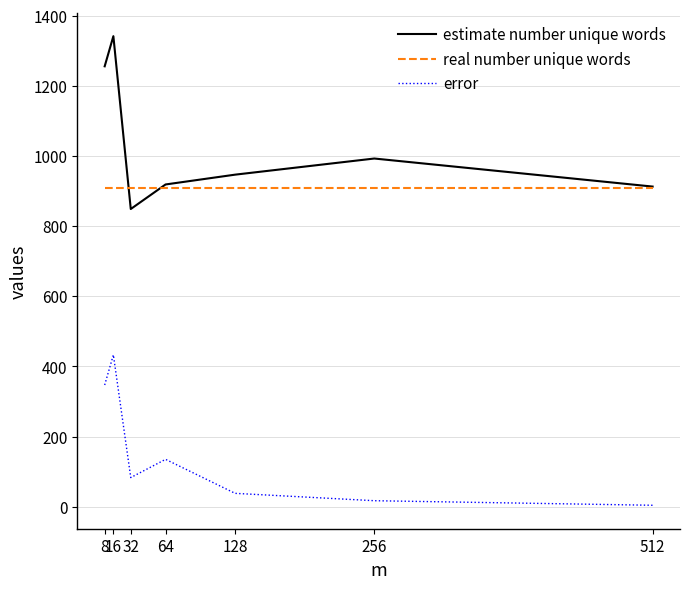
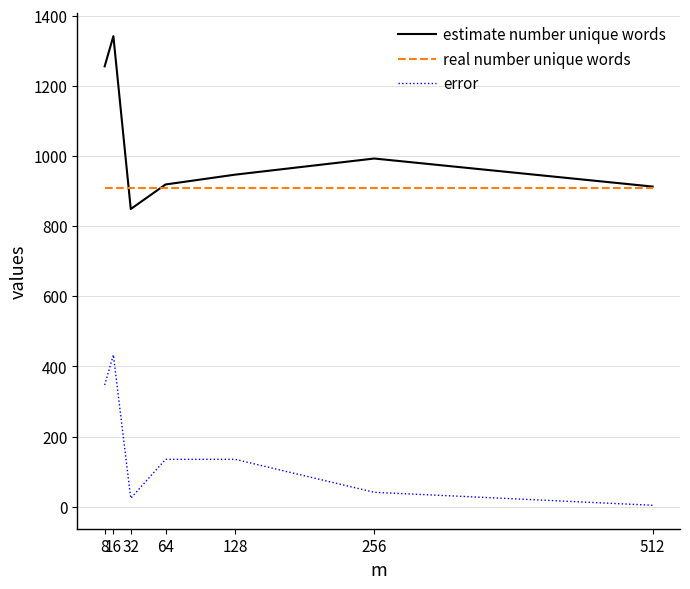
error, 32: 80 -> 20
error, 128: 40 -> 140
error, 256: 20 -> 40
